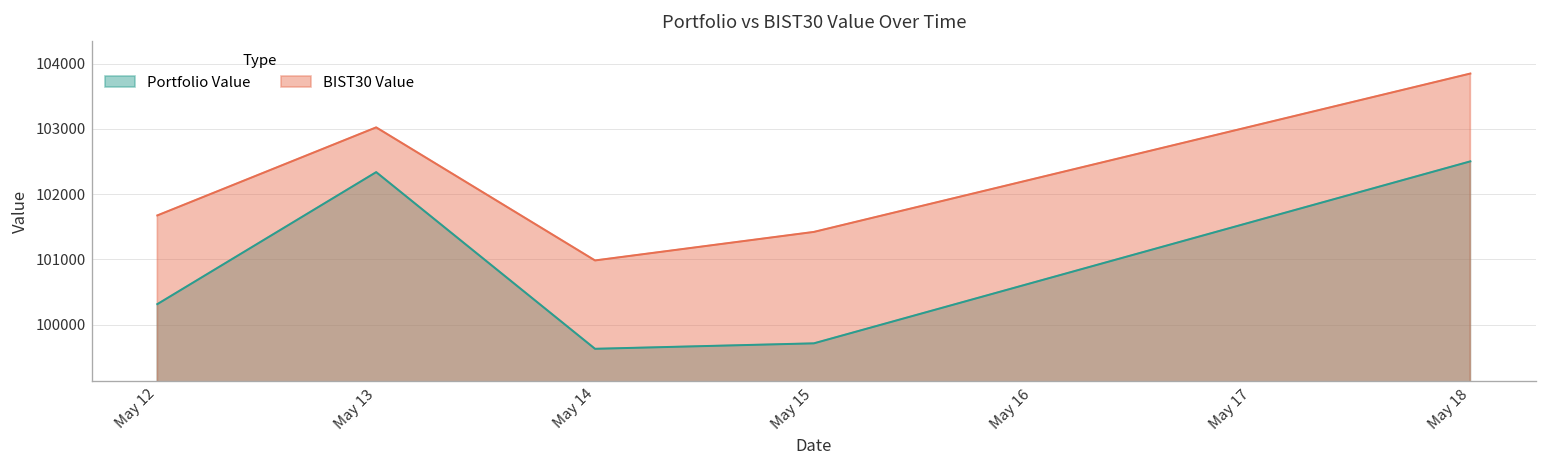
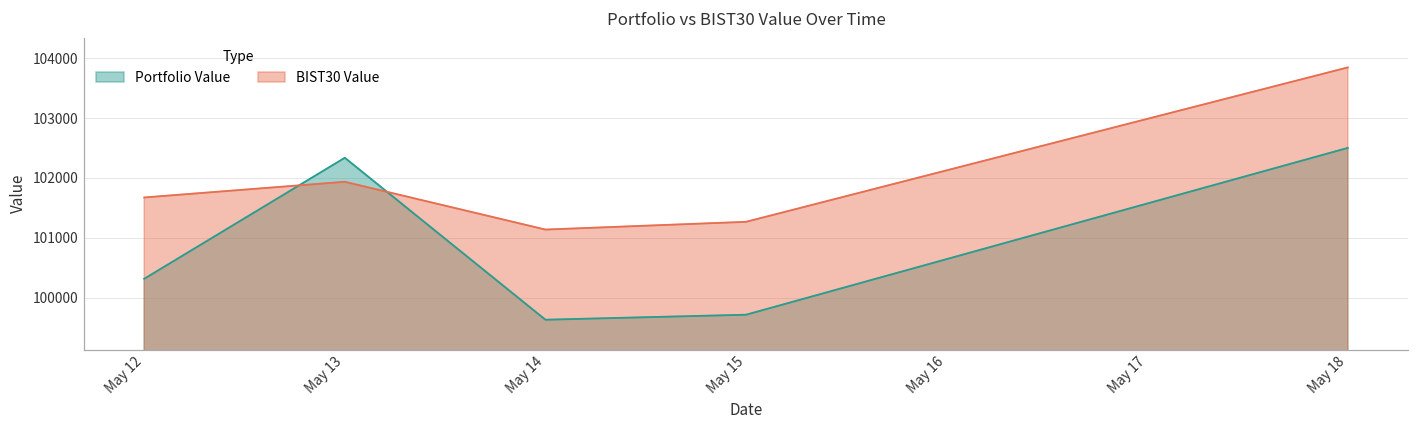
BIST30 Value, May 13: 103000 -> 101900
BIST30 Value, May 14: 101000 -> 101100
BIST30 Value, May 15: 101400 -> 101300
